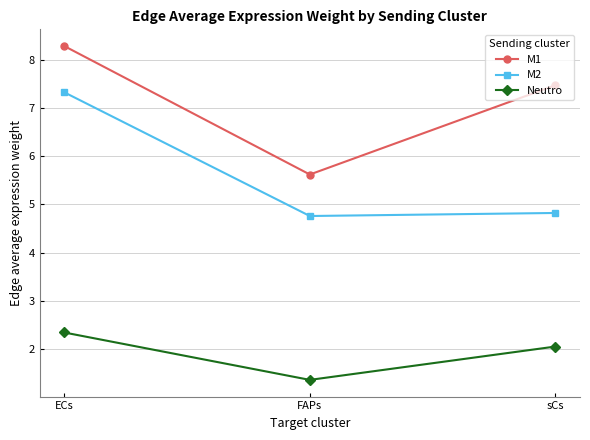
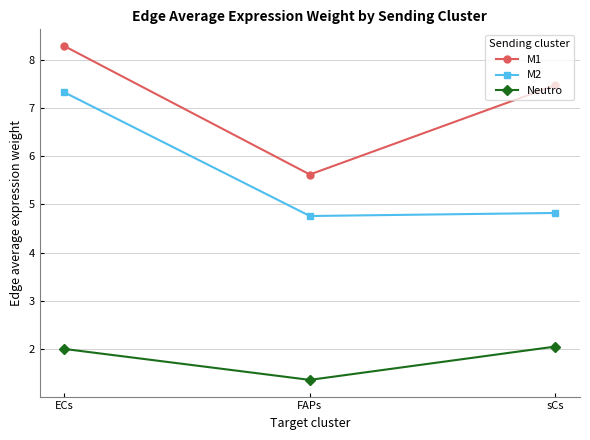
Neutro, ECs: 2.3 -> 2.0
